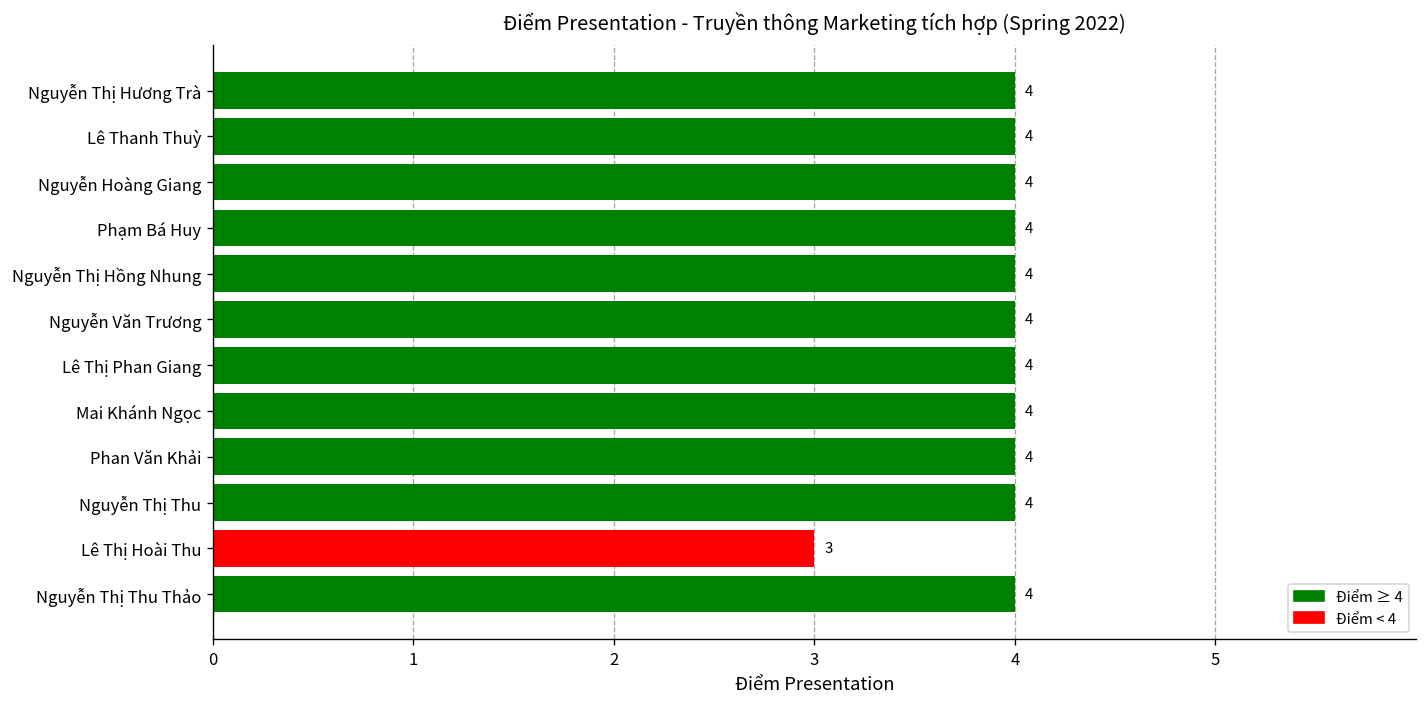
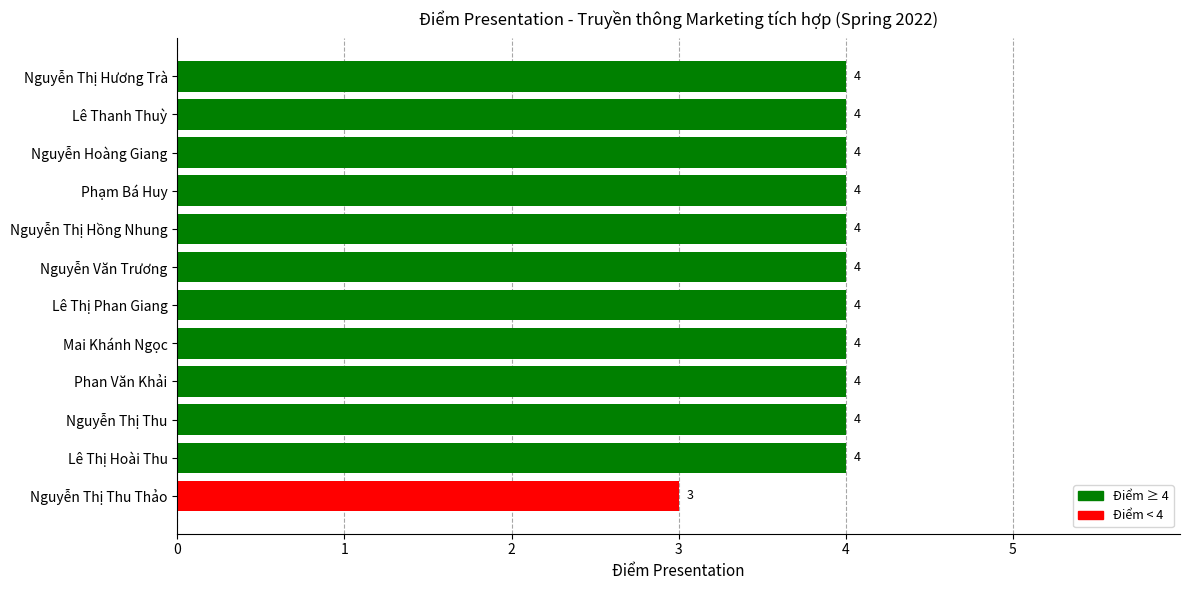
Lê Thị Hoài Thu: 3 -> 4
Nguyễn Thị Thu Thảo: 4 -> 3
